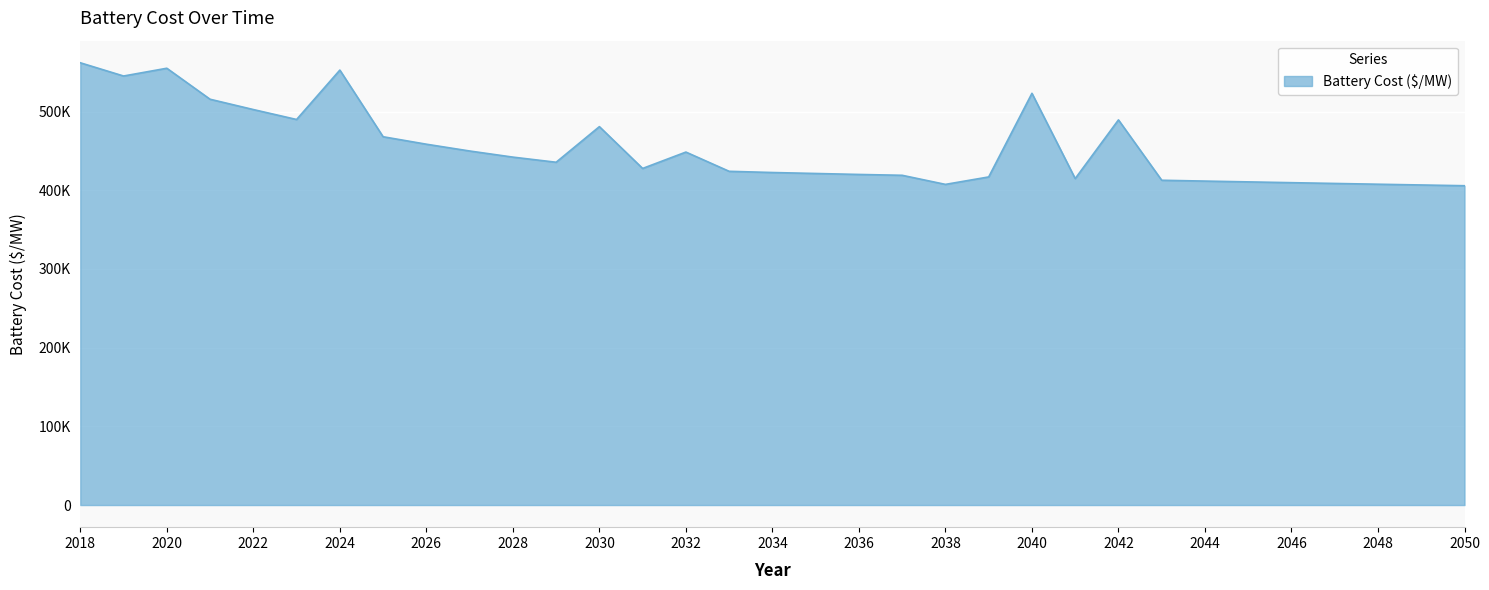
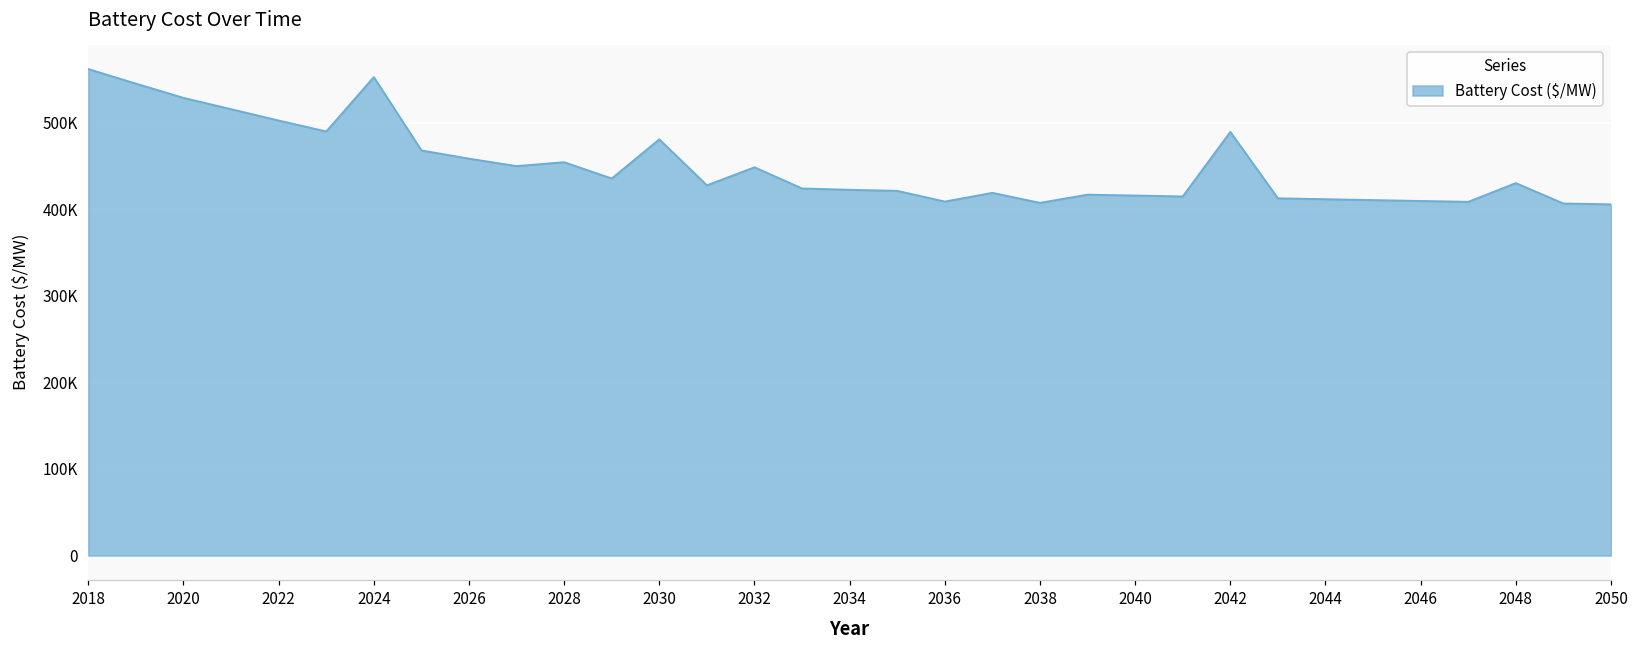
2020: 560000 -> 530000
2028: 440000 -> 450000
2036: 420000 -> 410000
2040: 520000 -> 420000
2048: 410000 -> 430000
